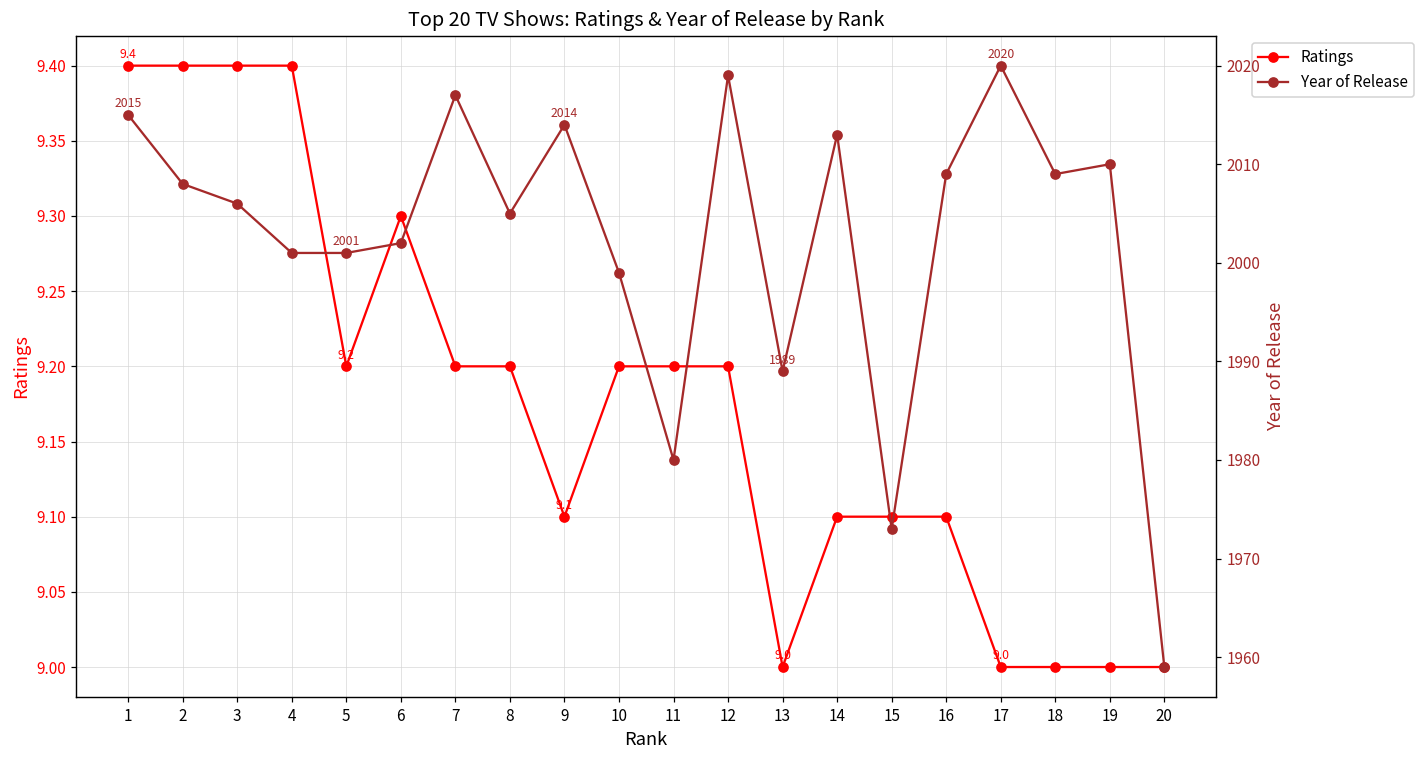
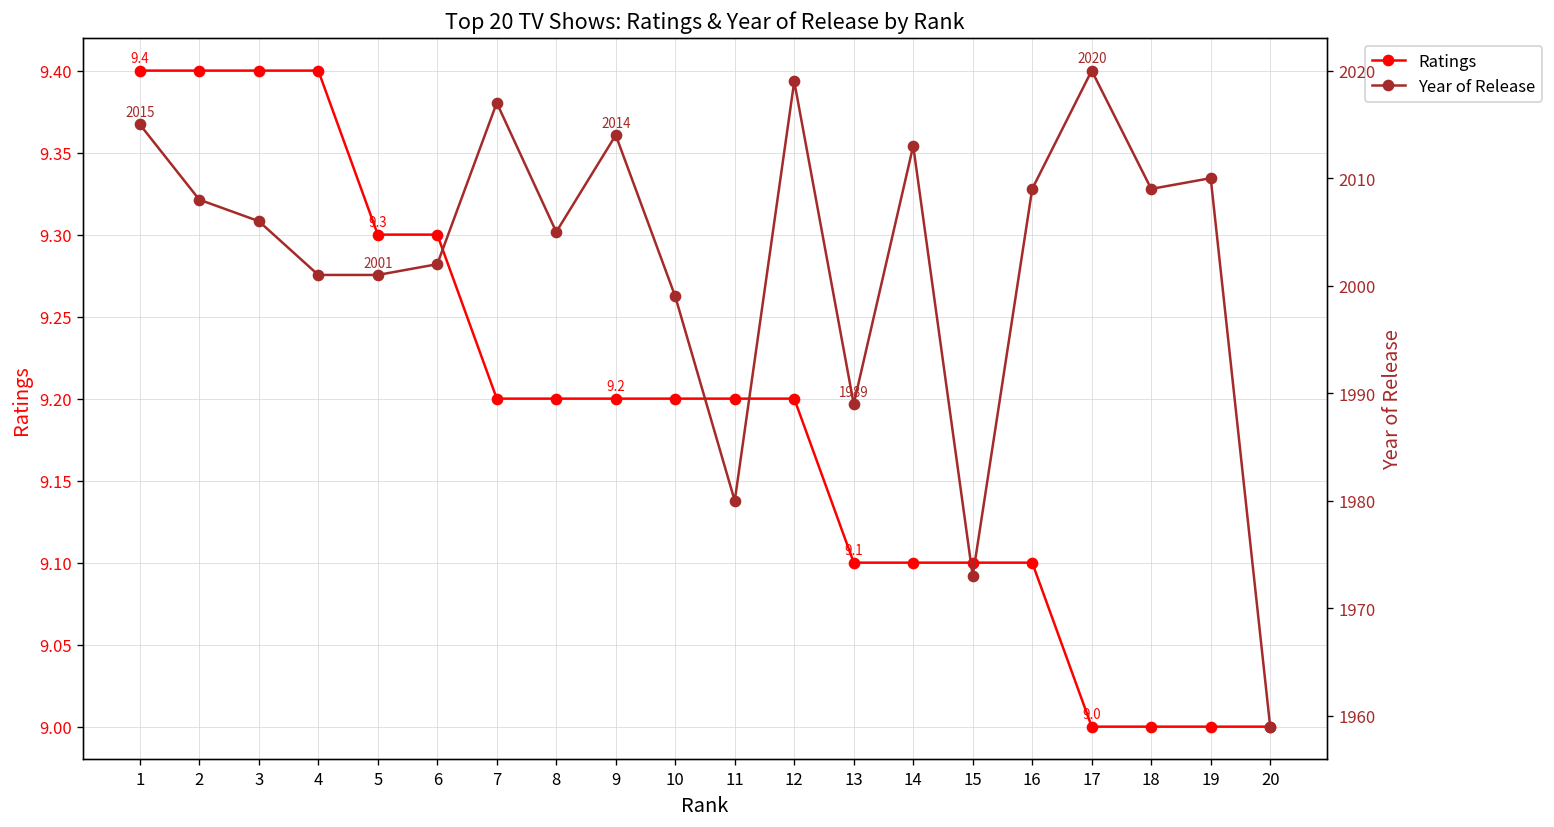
Ratings, 5: 9.2 -> 9.3
Ratings, 9: 9.1 -> 9.2
Ratings, 13: 9.0 -> 9.1
